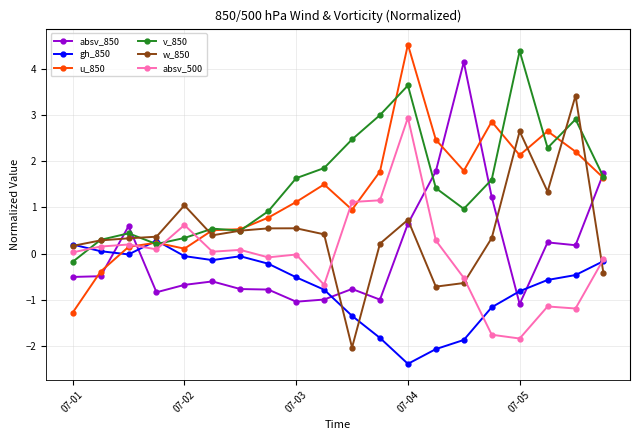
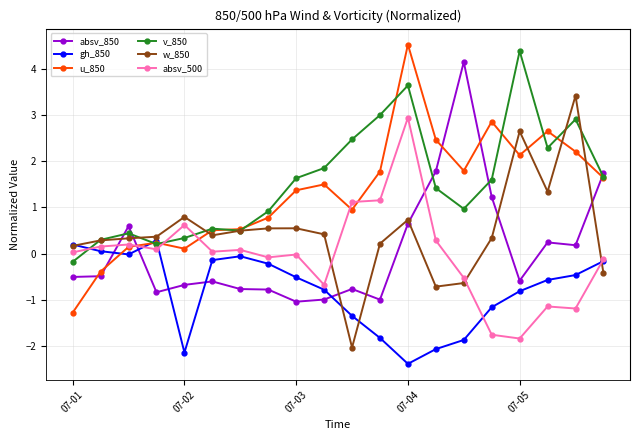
gh_850, 07-02: -0.1 -> -2.1
w_850, 07-02: 1.0 -> 0.8
u_850, 07-03: 1.1 -> 1.4
absv_850, 07-05: -1.1 -> -0.6
